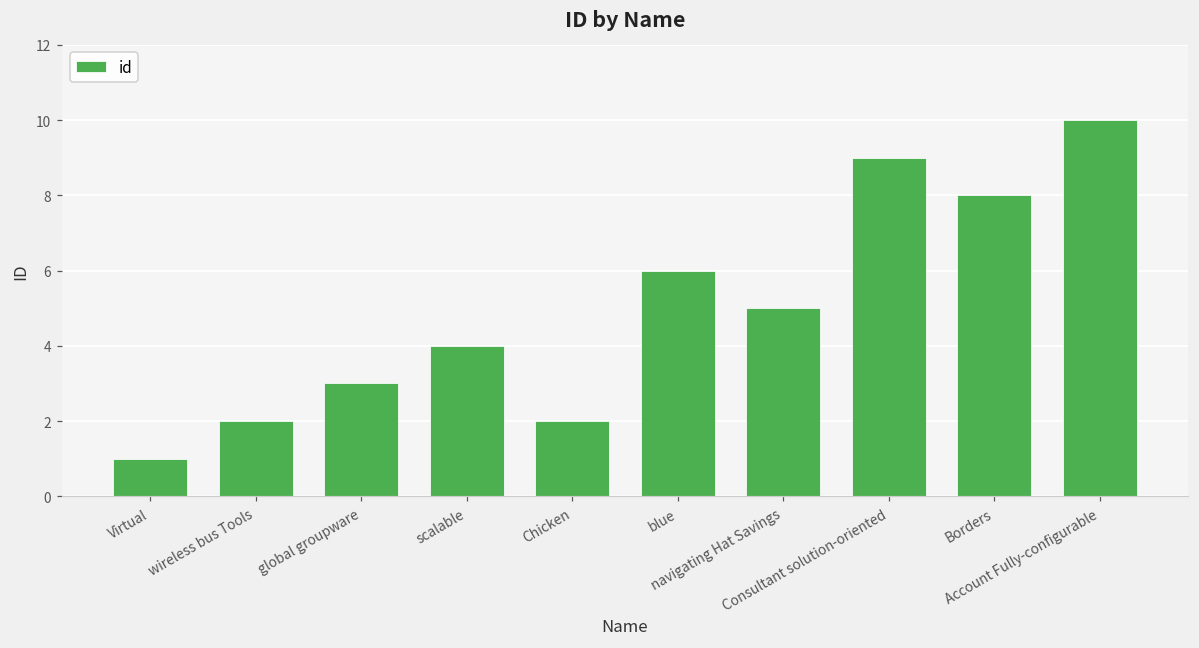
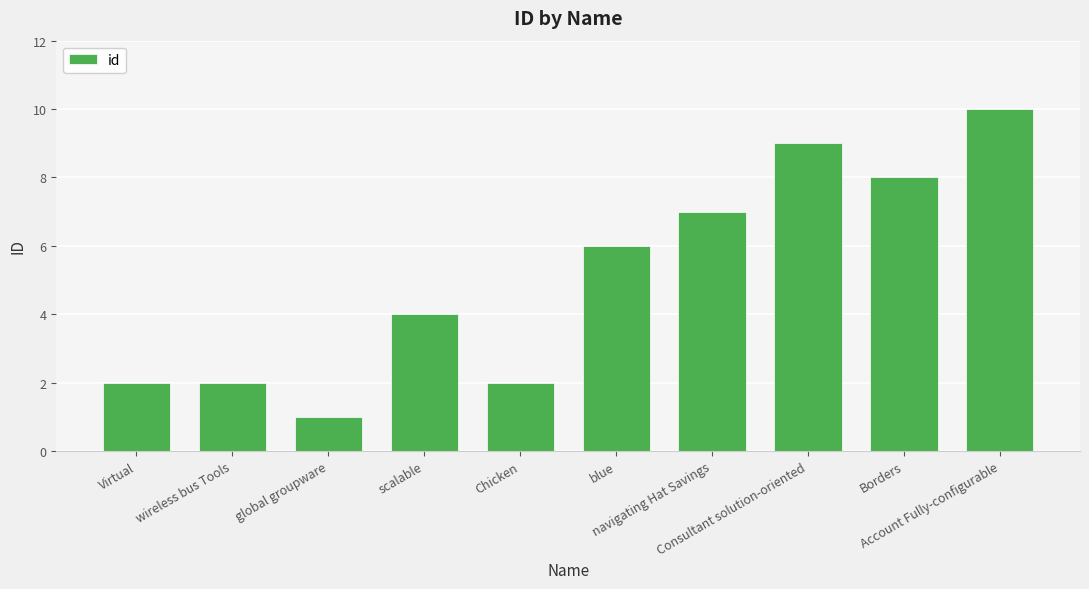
Virtual: 1 -> 2
global groupware: 3 -> 1
navigating Hat Savings: 5 -> 7
